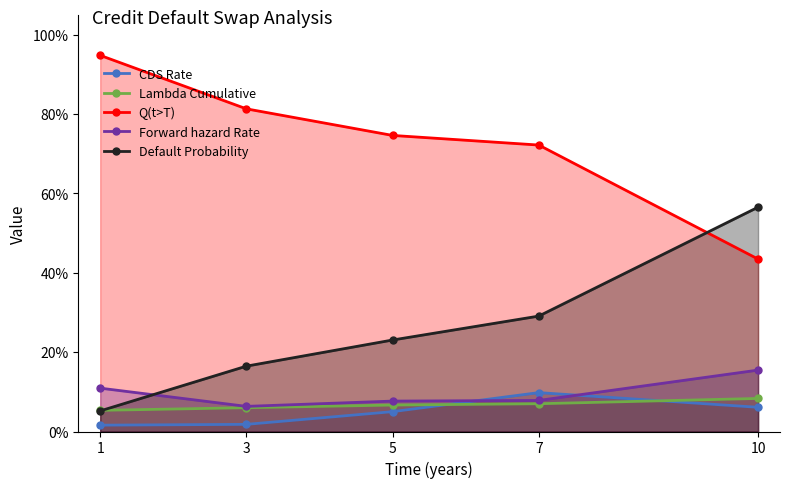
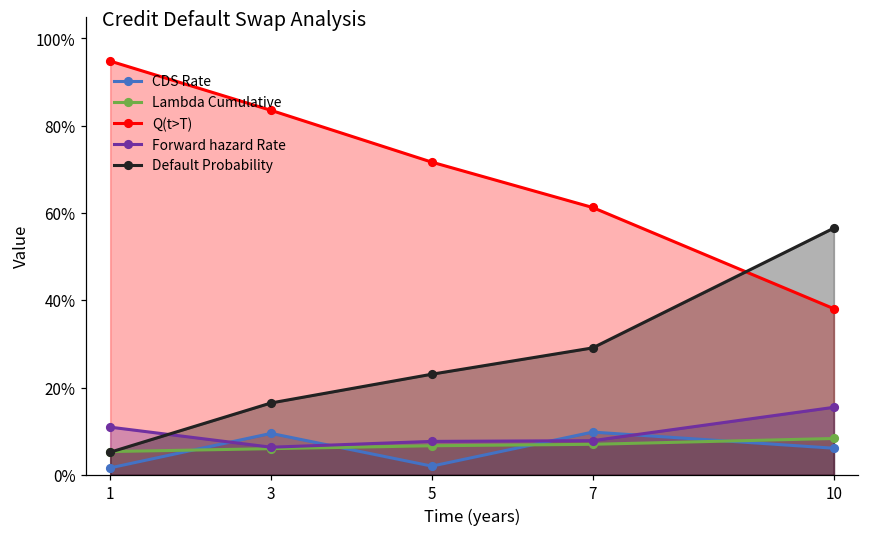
CDS Rate, 3: 2% -> 10%
Q(t>T), 3: 81% -> 84%
CDS Rate, 5: 5% -> 2%
Q(t>T), 5: 75% -> 72%
Q(t>T), 7: 72% -> 61%
Q(t>T), 10: 43% -> 38%
